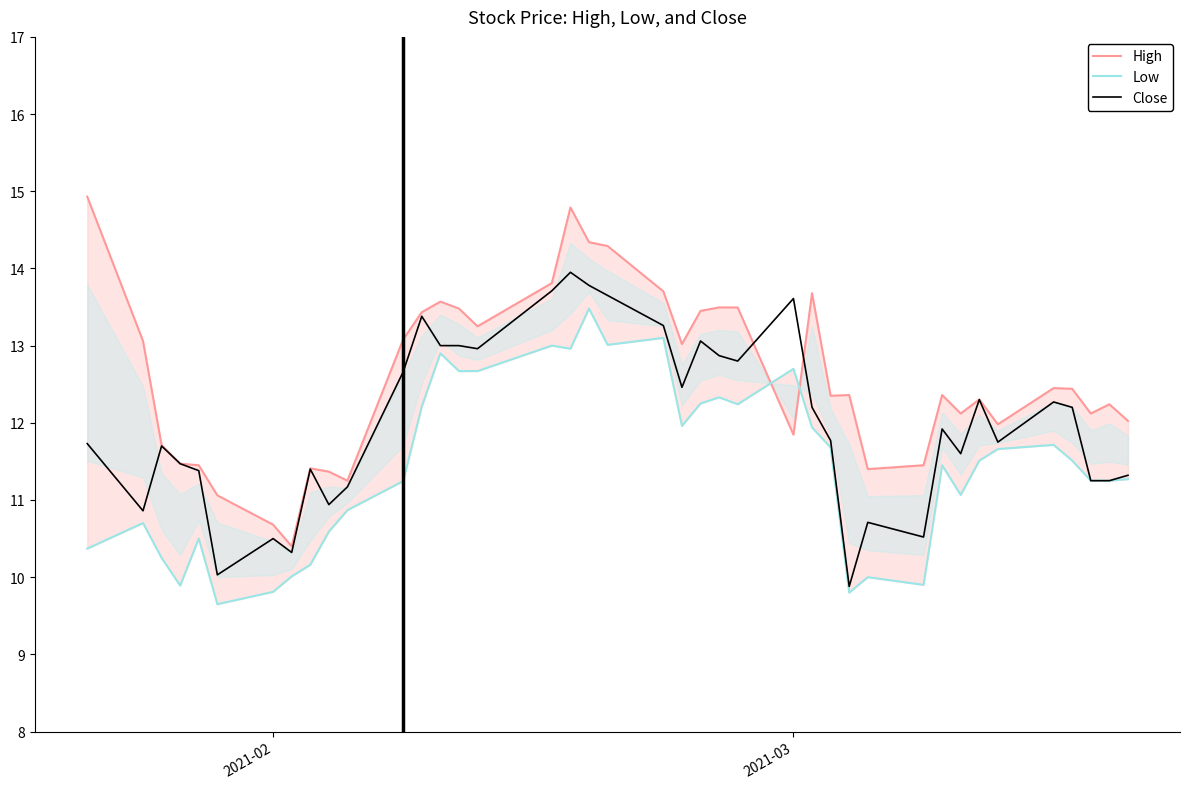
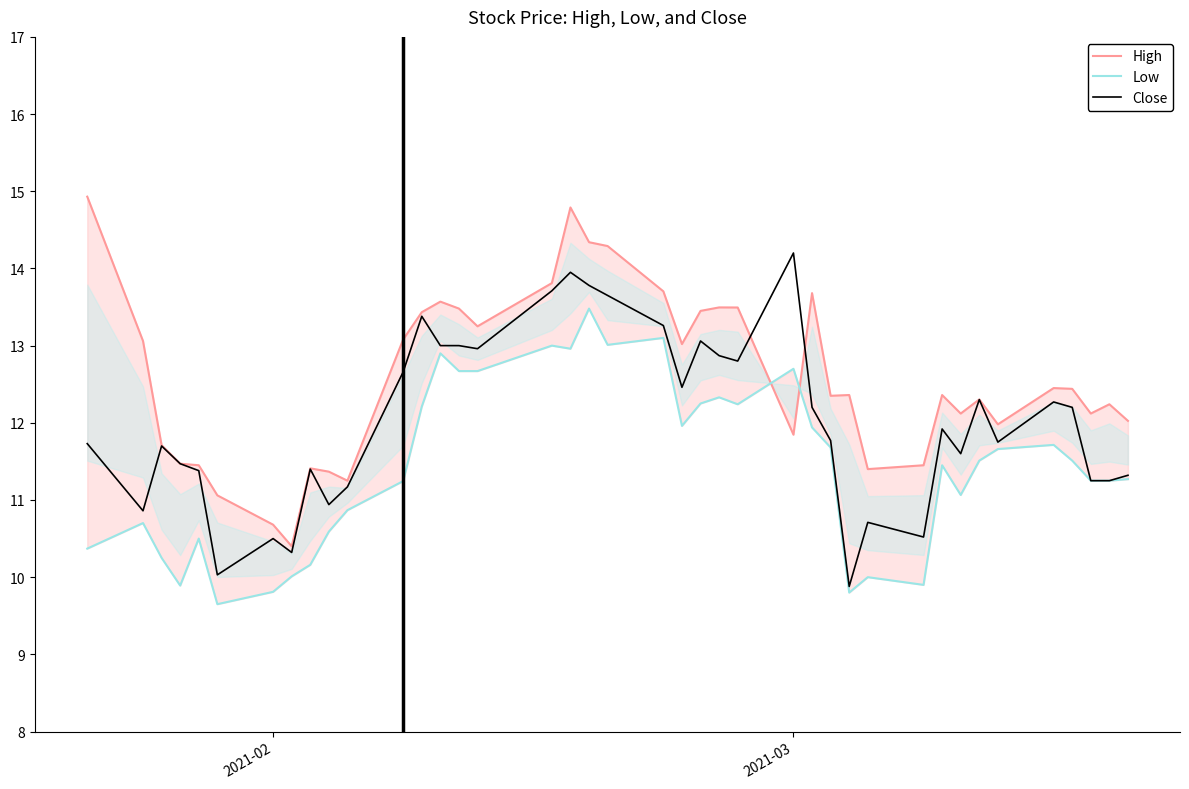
Close, 2021-03: 13.6 -> 14.2
